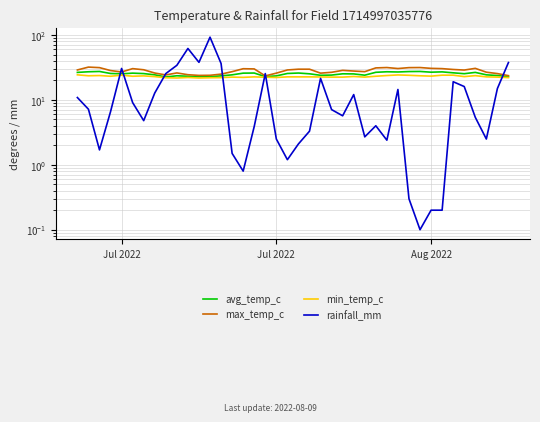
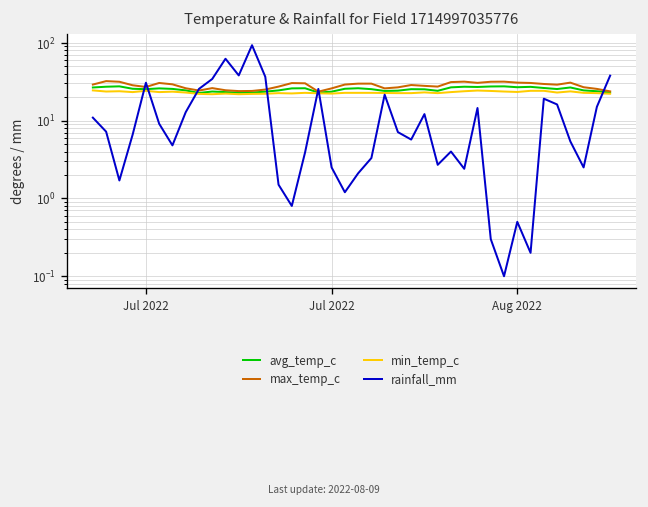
rainfall_mm, Aug 2022: 0.2 -> 0.5
